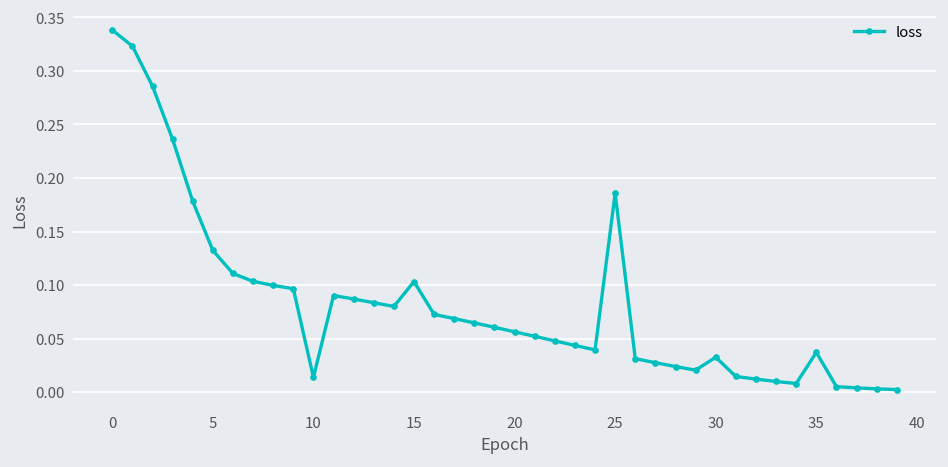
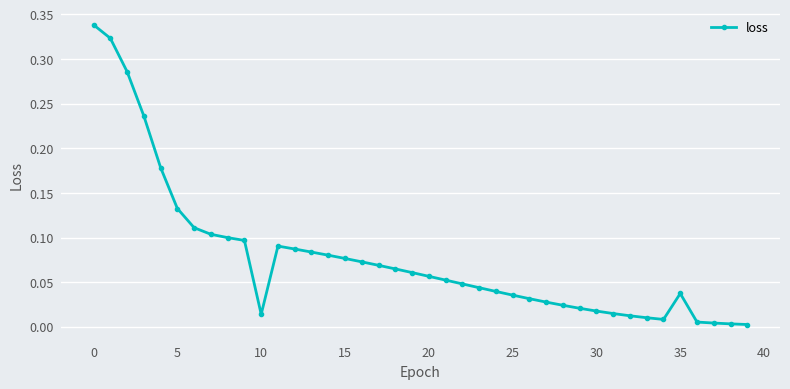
15: 0.10 -> 0.08
25: 0.19 -> 0.04
30: 0.03 -> 0.02
